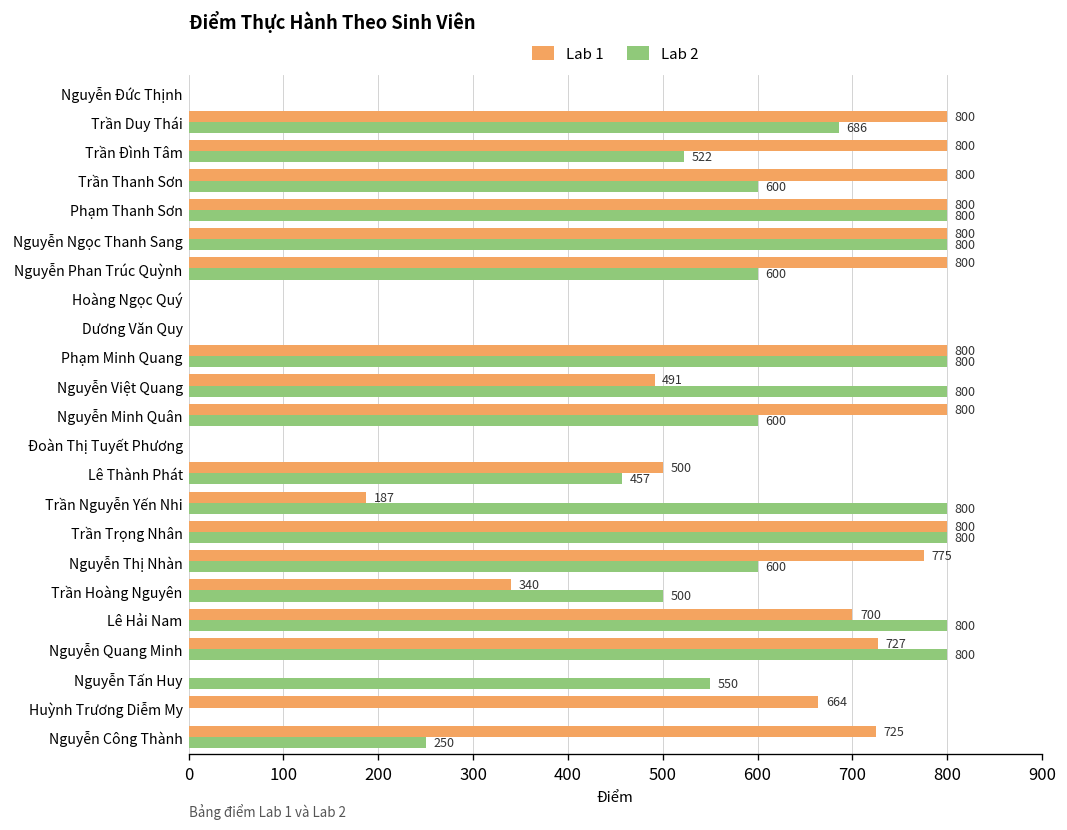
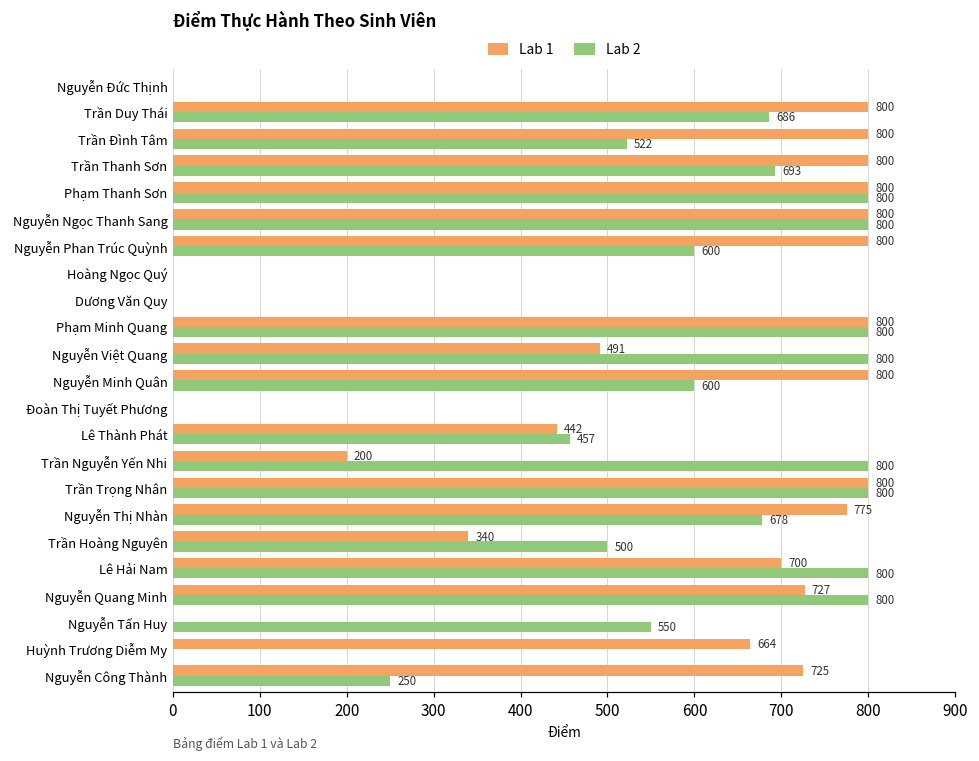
Lab 2, Trần Thanh Sơn: 600 -> 693
Lab 1, Lê Thành Phát: 500 -> 442
Lab 1, Trần Nguyễn Yến Nhi: 187 -> 200
Lab 2, Nguyễn Thị Nhàn: 600 -> 678
